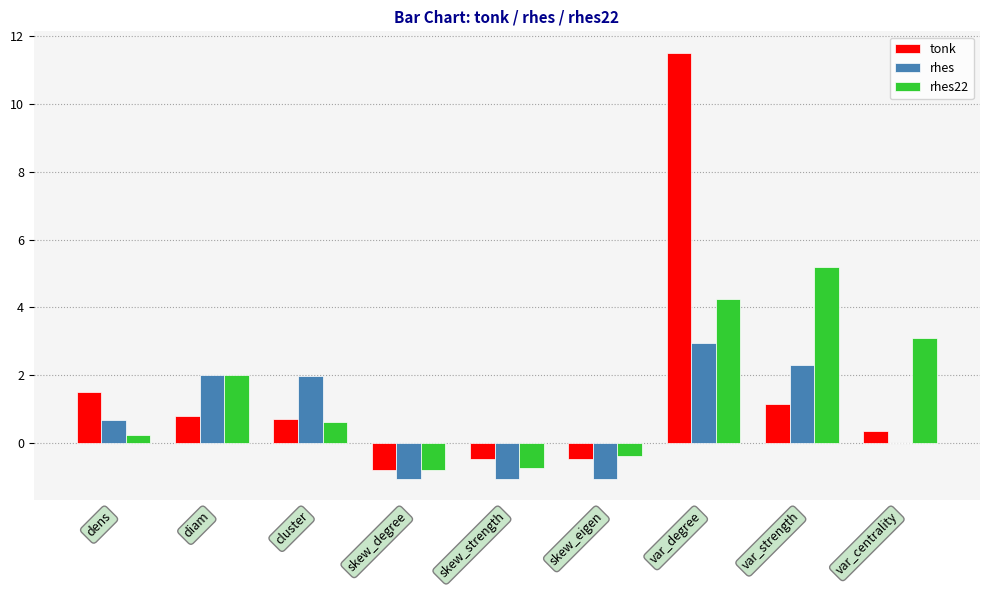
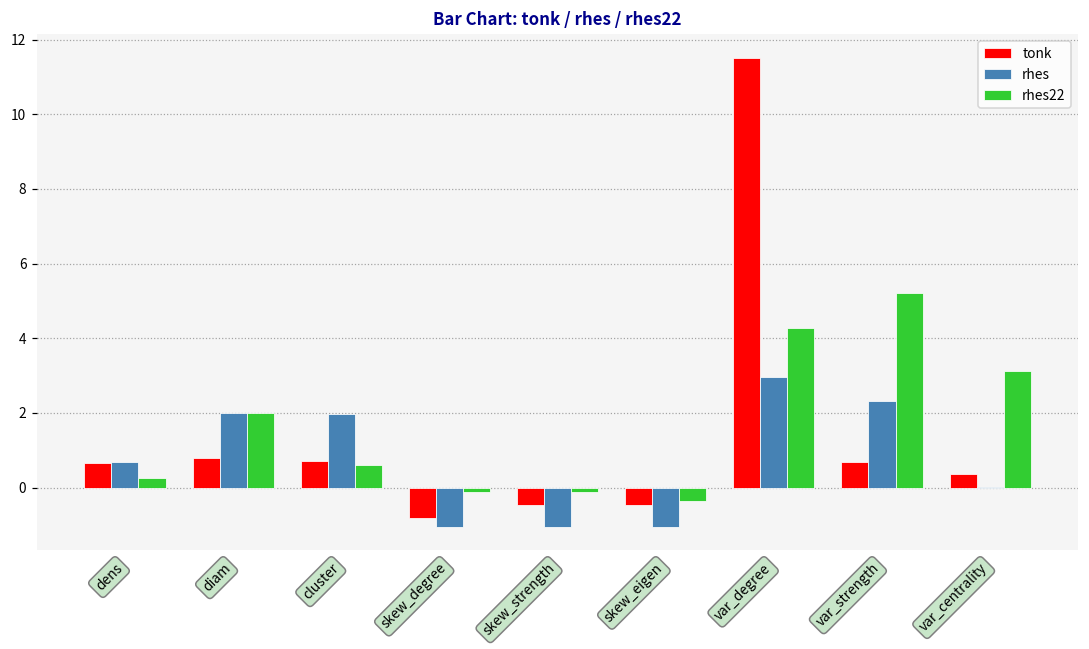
tonk, dens: 1.5 -> 0.7
rhes22, skew_degree: -0.8 -> -0.1
rhes22, skew_strength: -0.7 -> -0.1
tonk, var_strength: 1.2 -> 0.7
